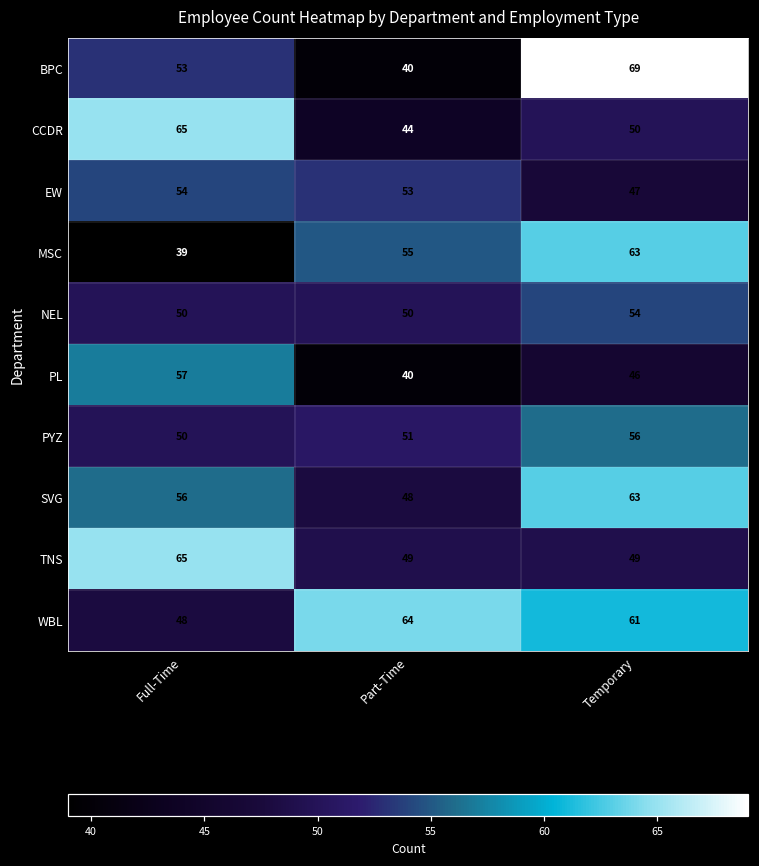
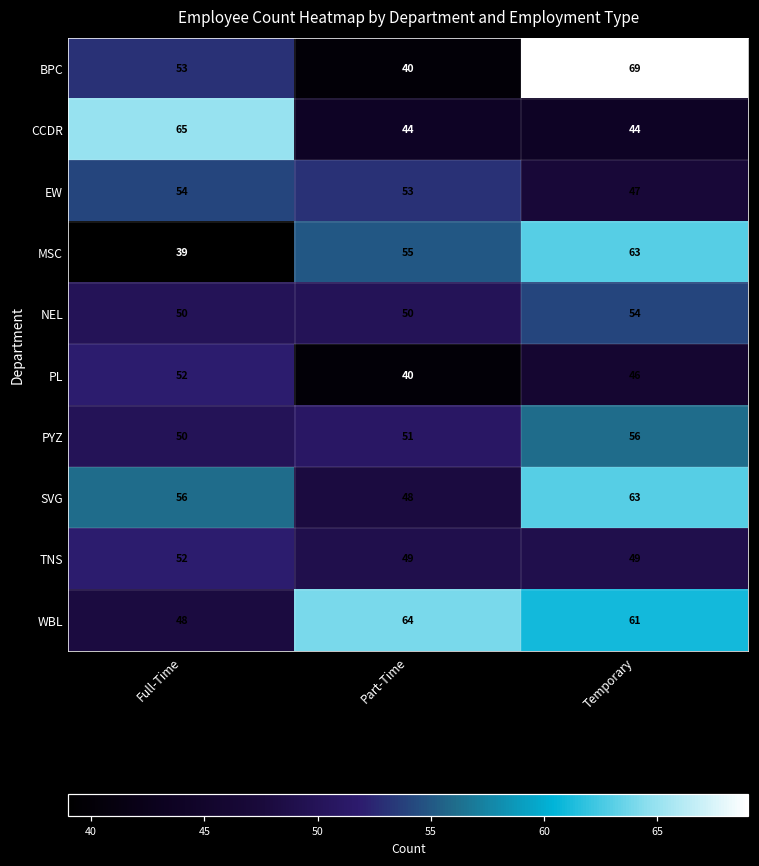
CCDR, Temporary: 50 -> 44
PL, Full-Time: 57 -> 52
TNS, Full-Time: 65 -> 52
